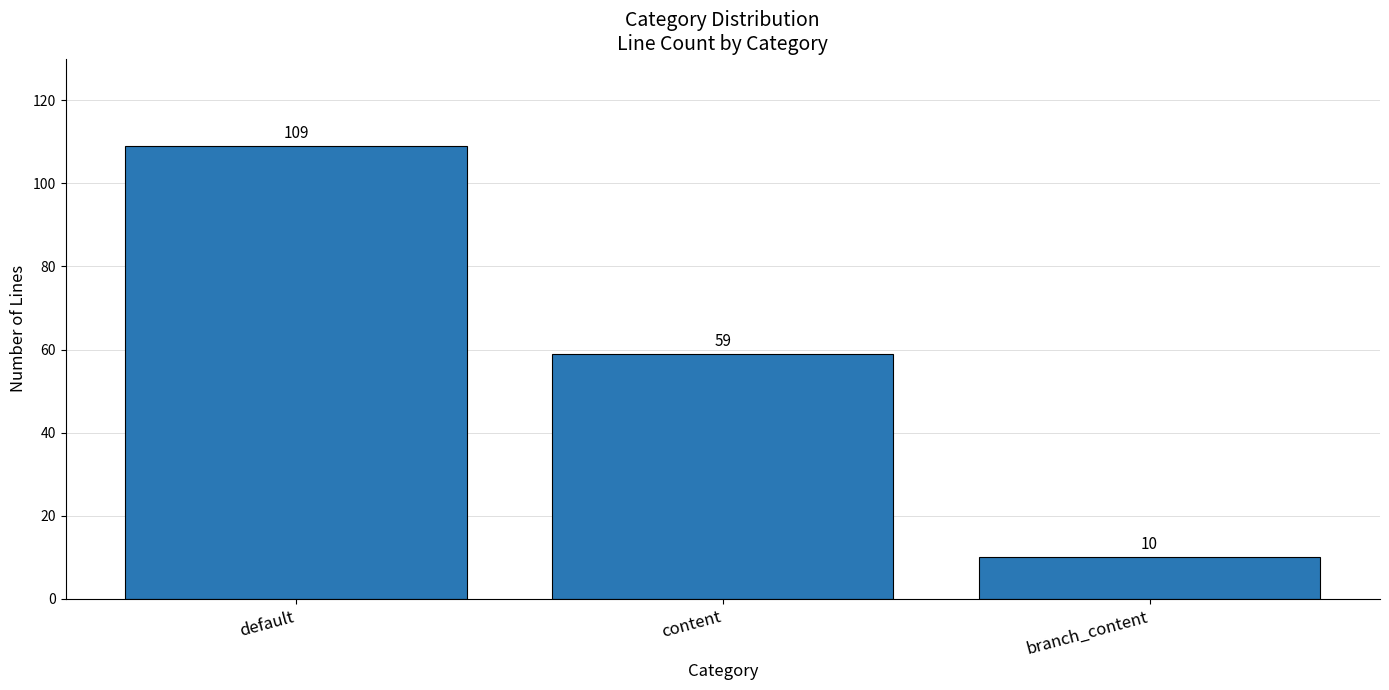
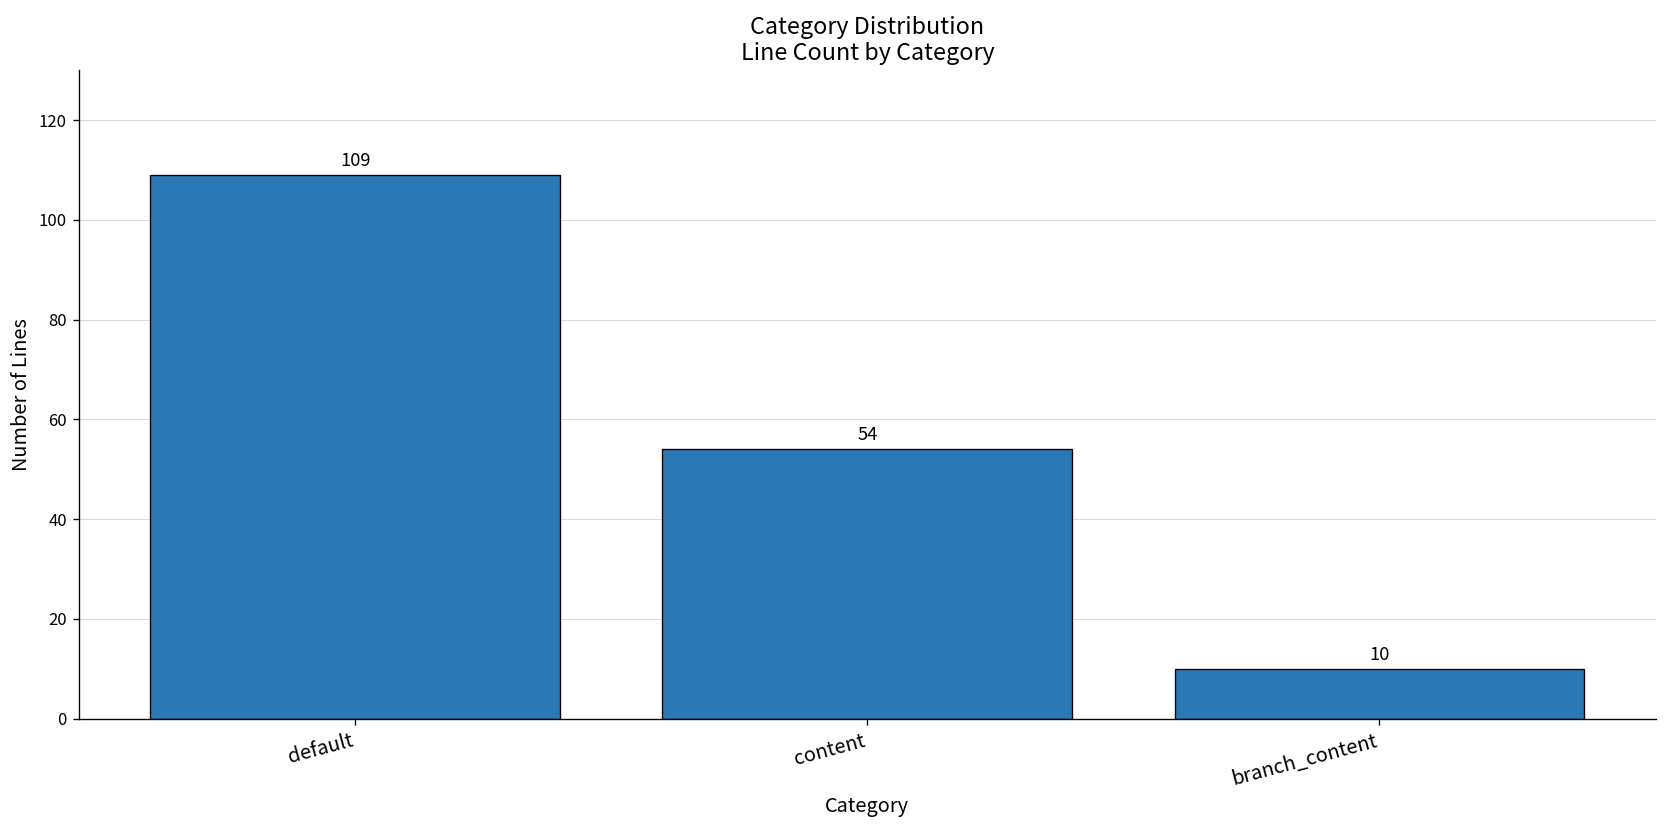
content: 59 -> 54
